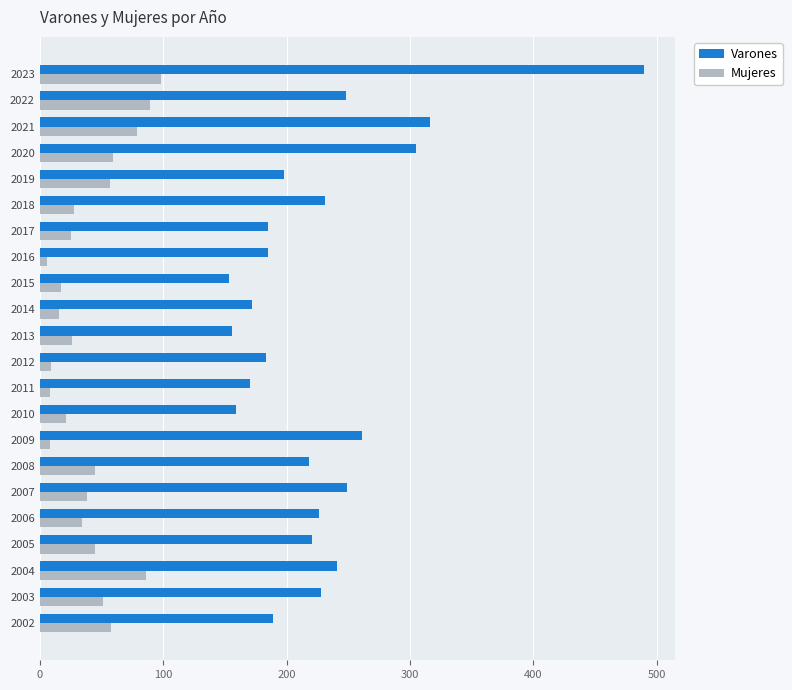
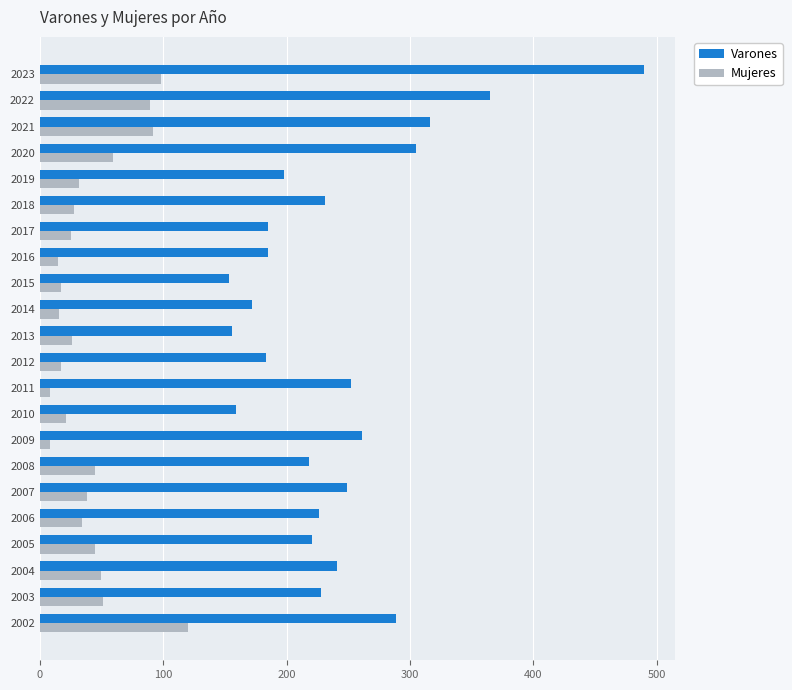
Varones, 2022: 248 -> 365
Mujeres, 2021: 79 -> 92
Mujeres, 2019: 57 -> 32
Mujeres, 2016: 6 -> 15
Mujeres, 2012: 9 -> 17
Varones, 2011: 170 -> 252
Mujeres, 2004: 86 -> 50
Varones, 2002: 189 -> 289
Mujeres, 2002: 58 -> 120
